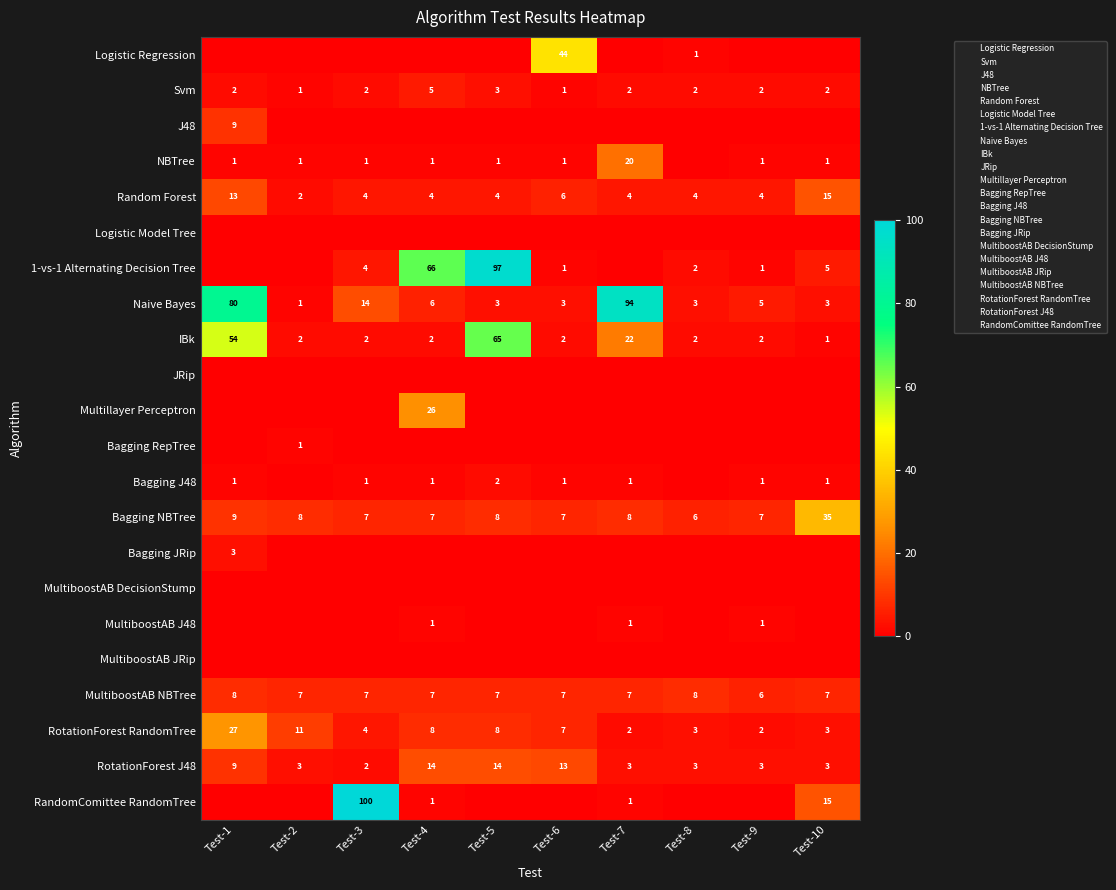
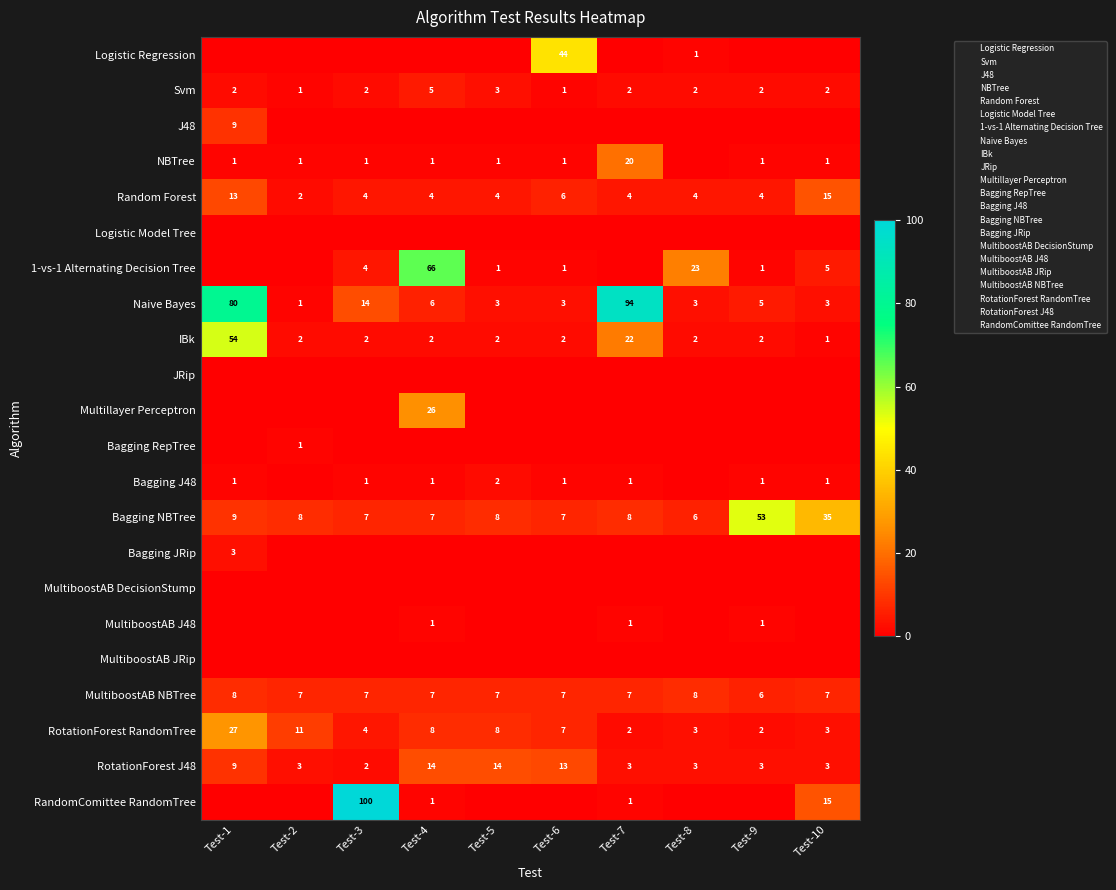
1-vs-1 Alternating Decision Tree, Test-5: 97 -> 1
1-vs-1 Alternating Decision Tree, Test-8: 2 -> 23
IBk, Test-5: 65 -> 2
Bagging NBTree, Test-9: 7 -> 53
